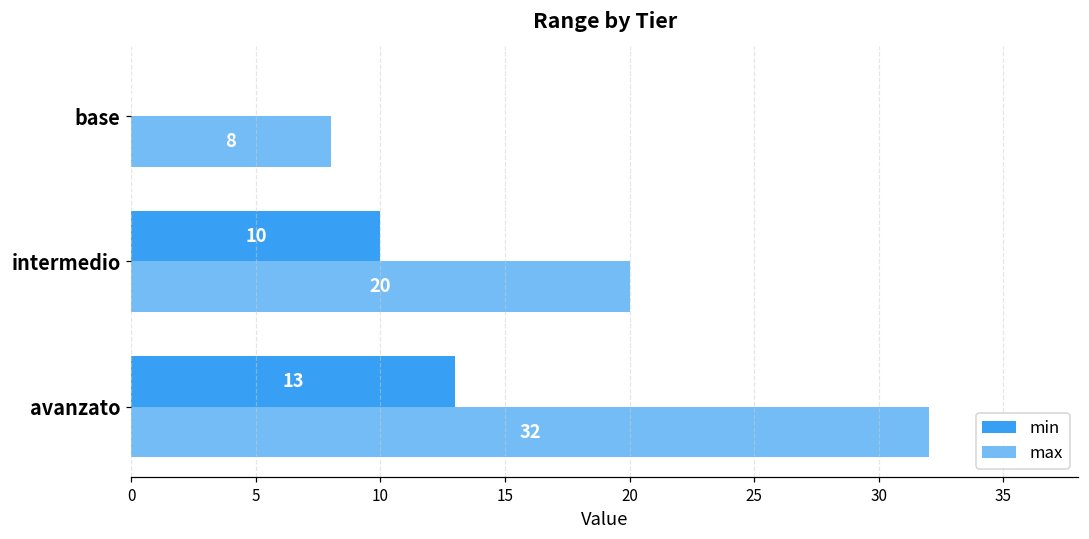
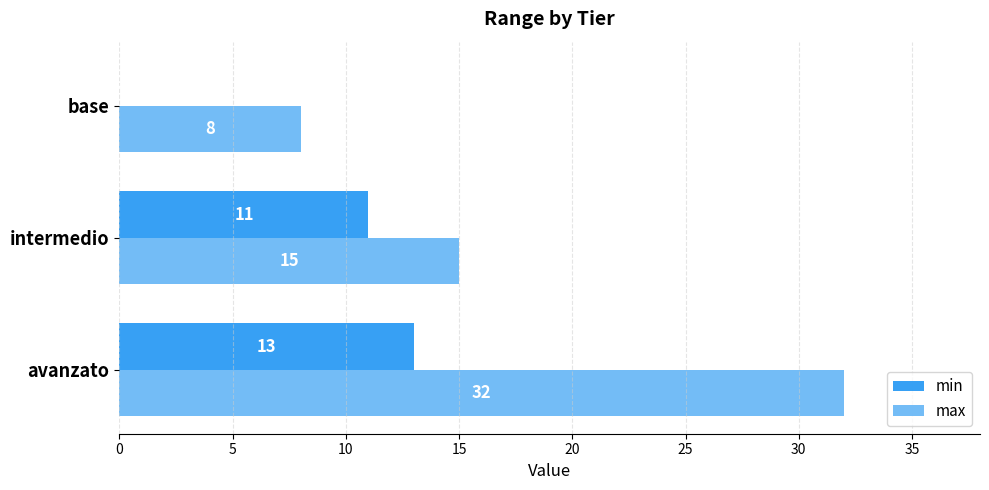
min, intermedio: 10 -> 11
max, intermedio: 20 -> 15
